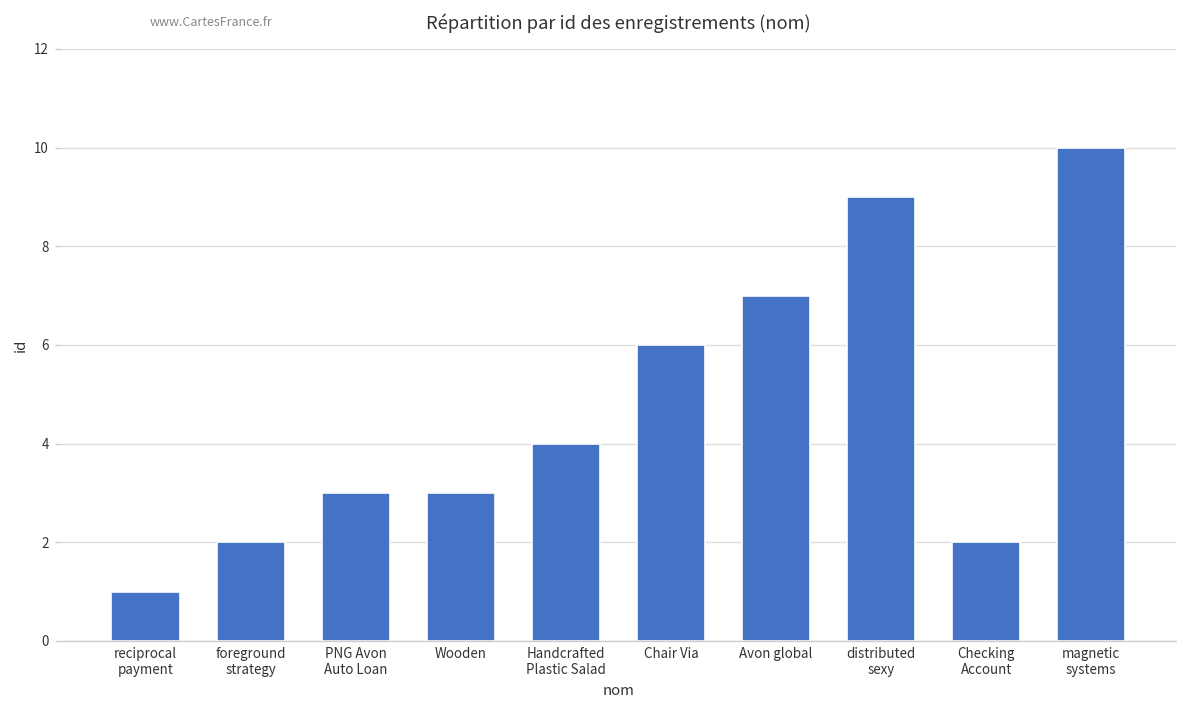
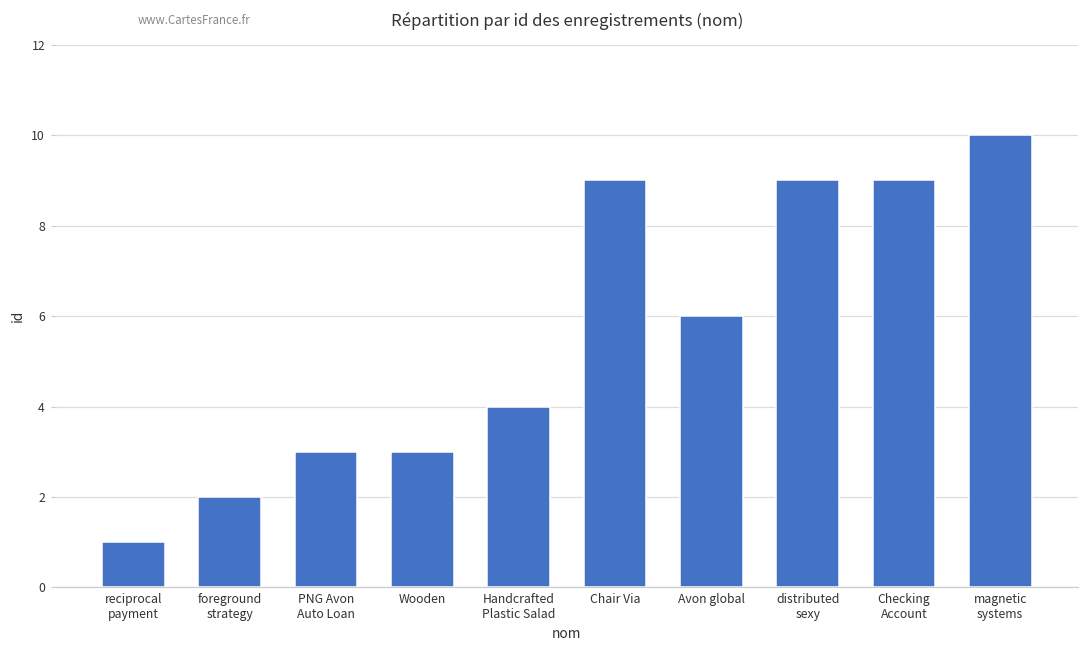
Chair Via: 6 -> 9
Avon global: 7 -> 6
Checking Account: 2 -> 9
